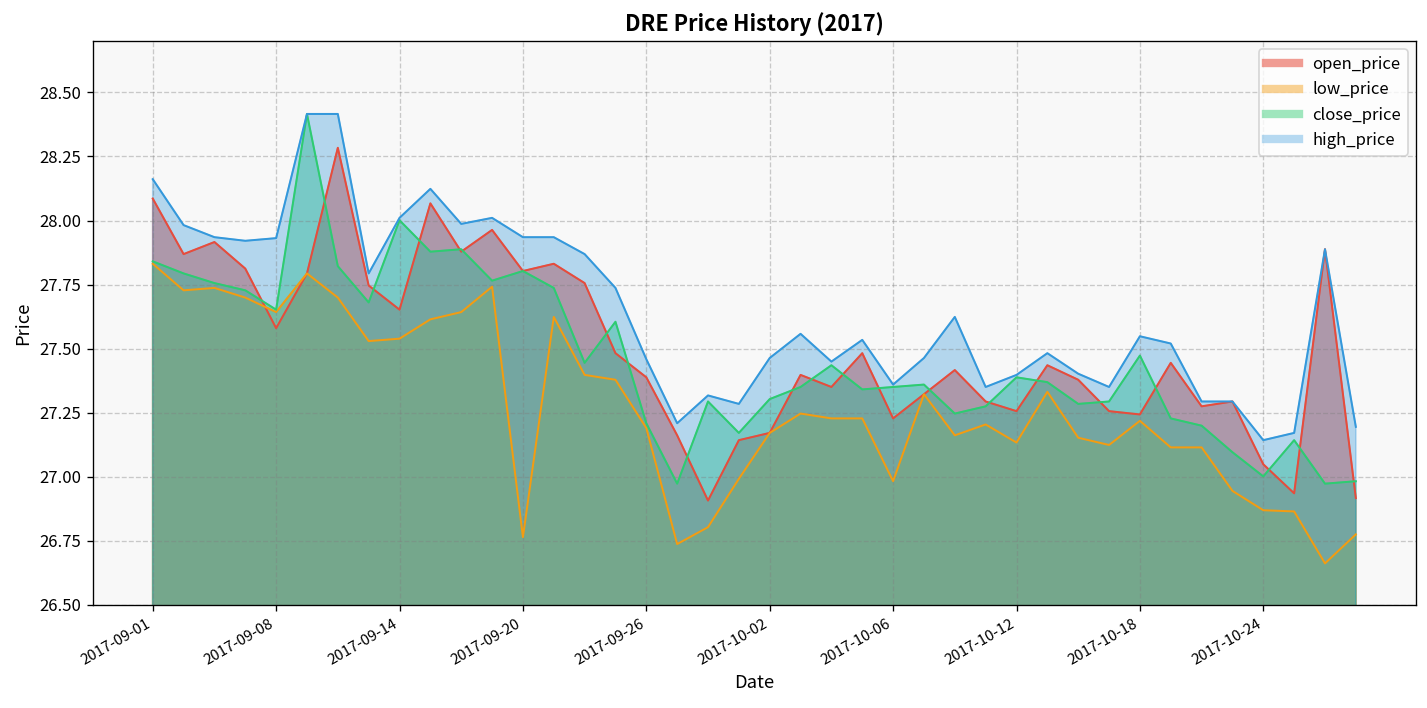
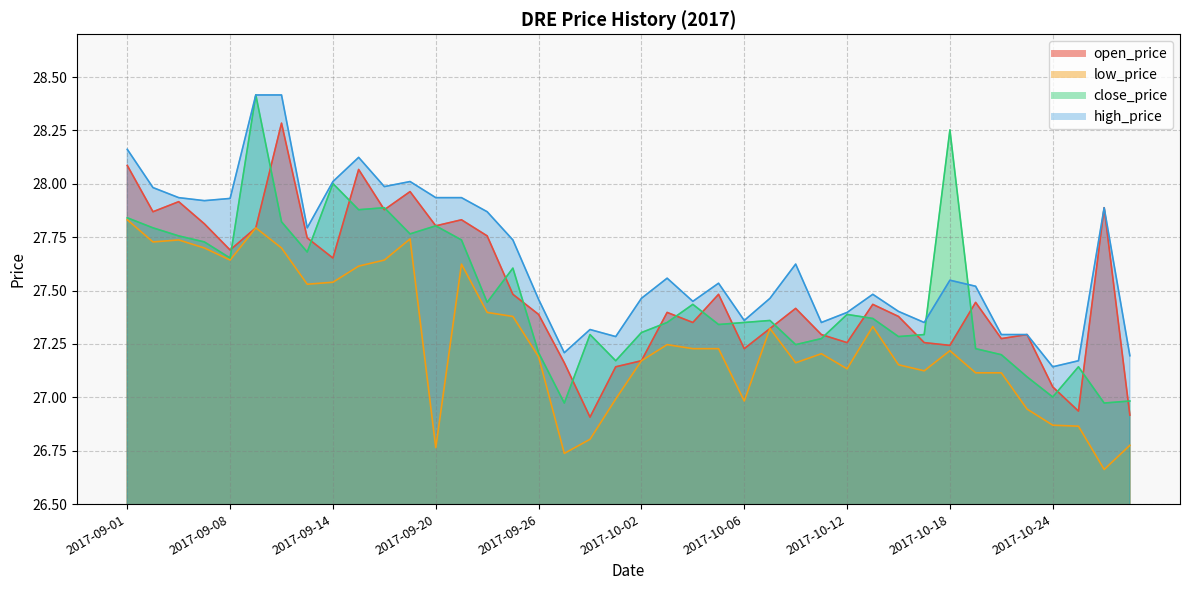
open_price, 2017-09-08: 27.58 -> 27.69
close_price, 2017-10-18: 27.47 -> 28.25
